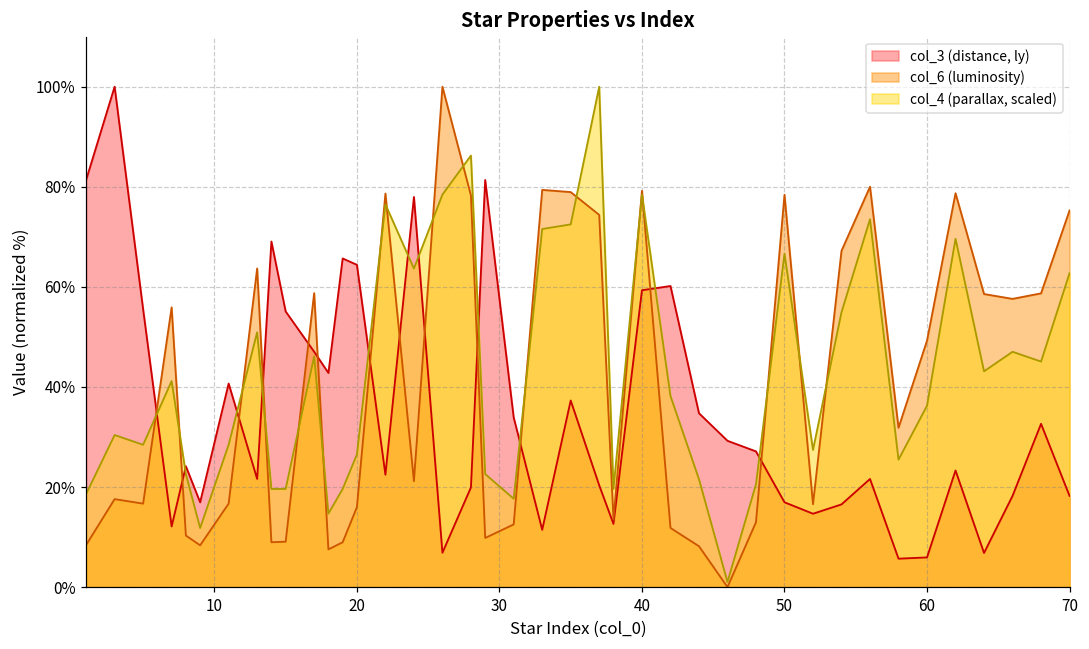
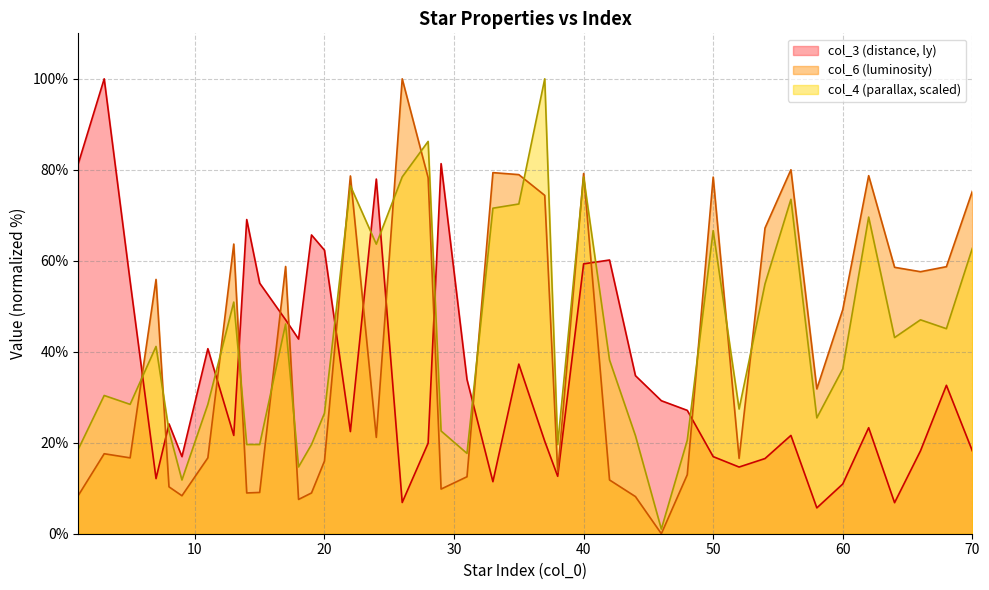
col_3 (distance, ly), 20: 64% -> 62%
col_3 (distance, ly), 60: 6% -> 11%
